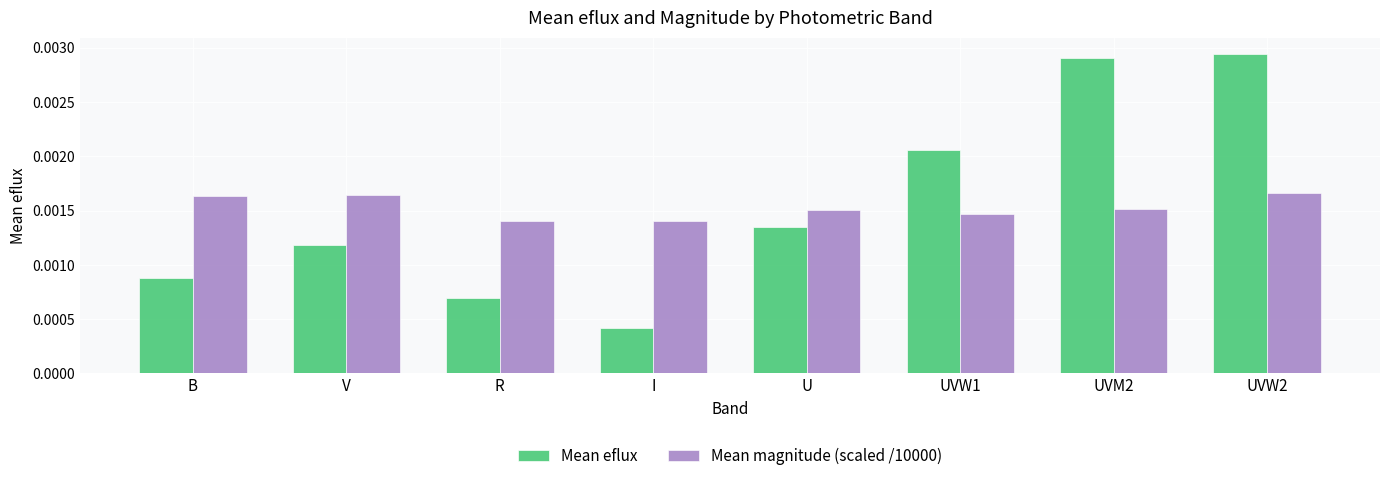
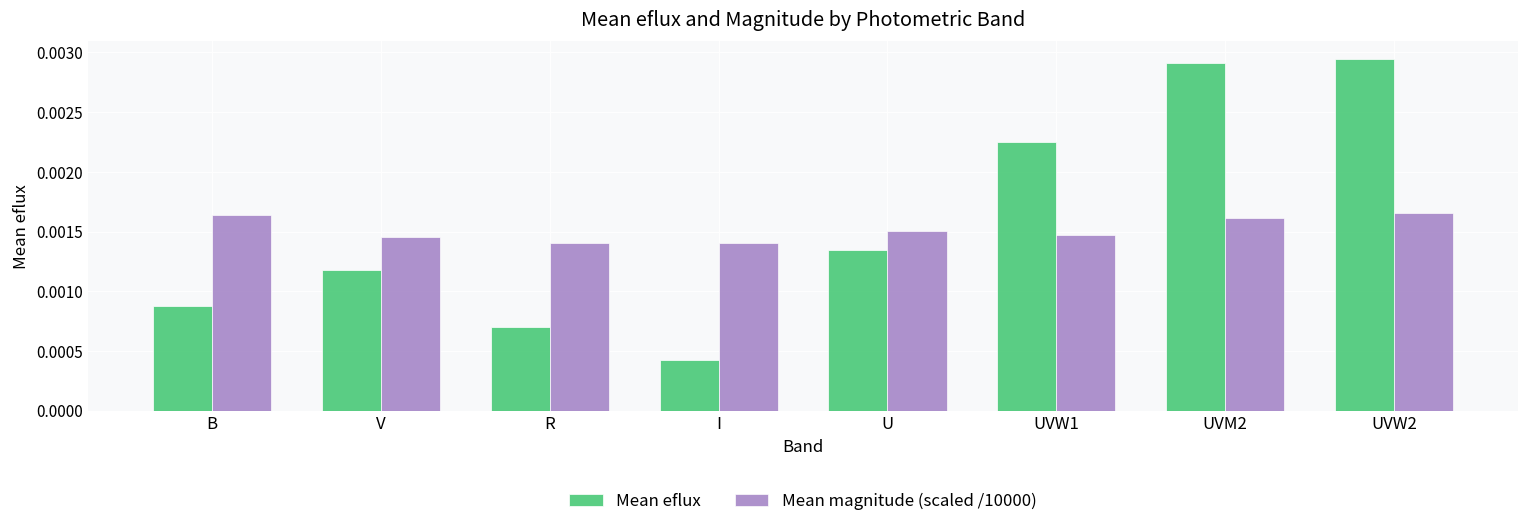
Mean magnitude (scaled /10000), V: 0.00165 -> 0.00146
Mean eflux, UVW1: 0.00206 -> 0.00225
Mean magnitude (scaled /10000), UVM2: 0.00151 -> 0.00162
